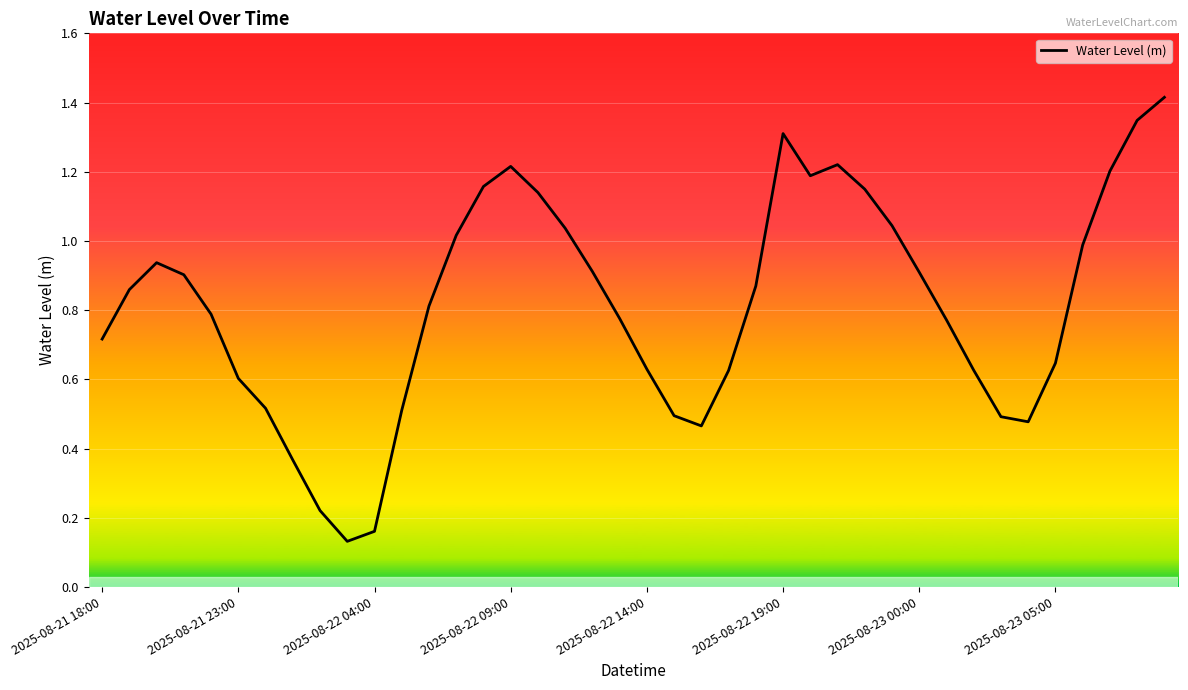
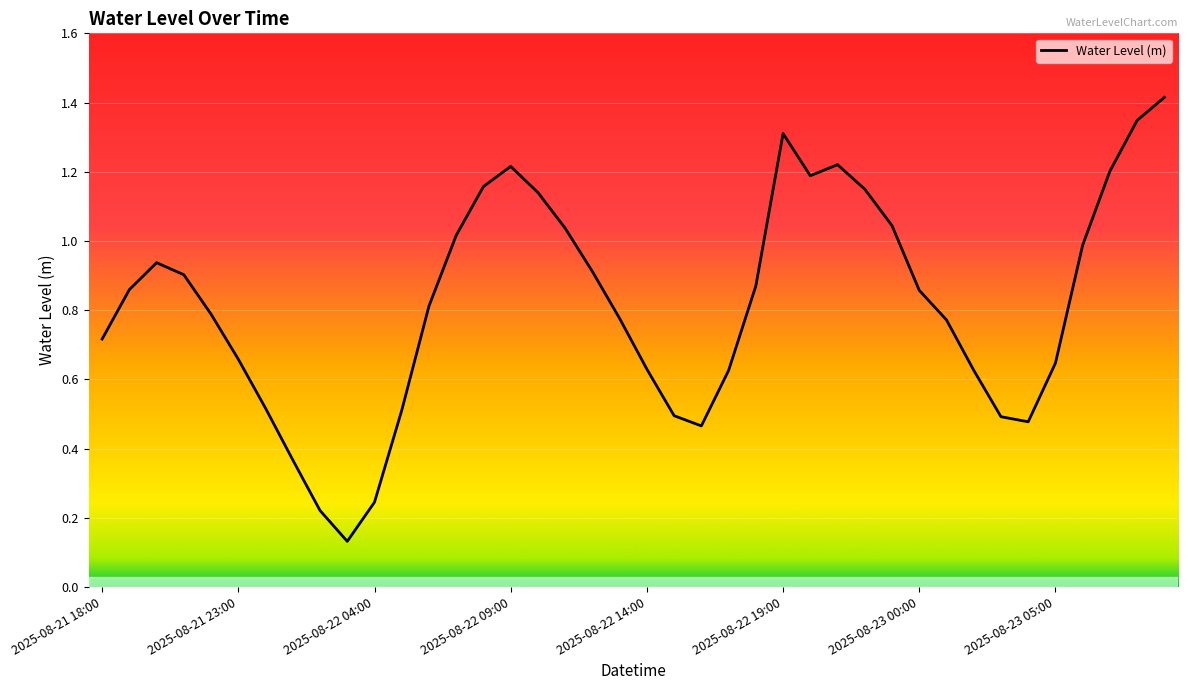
2025-08-21 23:00: 0.60 -> 0.66
2025-08-22 04:00: 0.16 -> 0.25
2025-08-23 00:00: 0.91 -> 0.86
